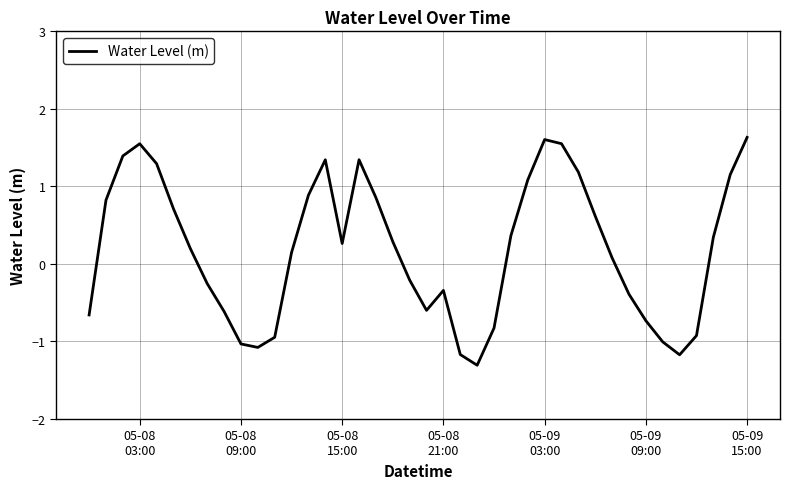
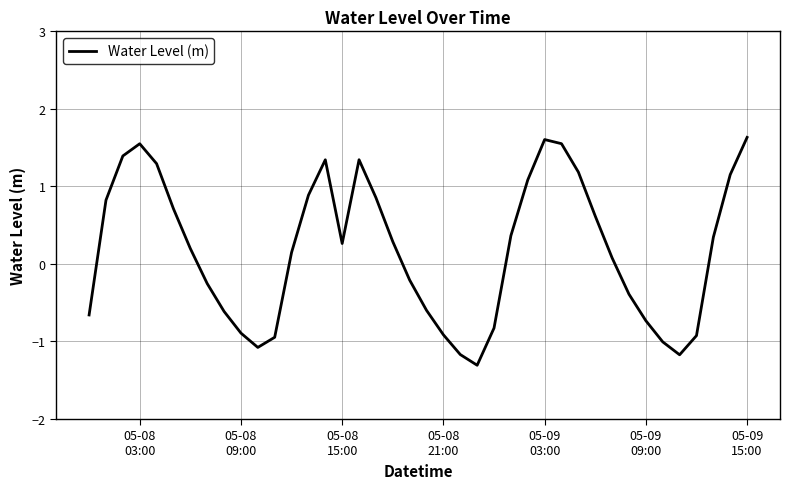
05-08 09:00: -1.0 -> -0.9
05-08 21:00: -0.3 -> -0.9
